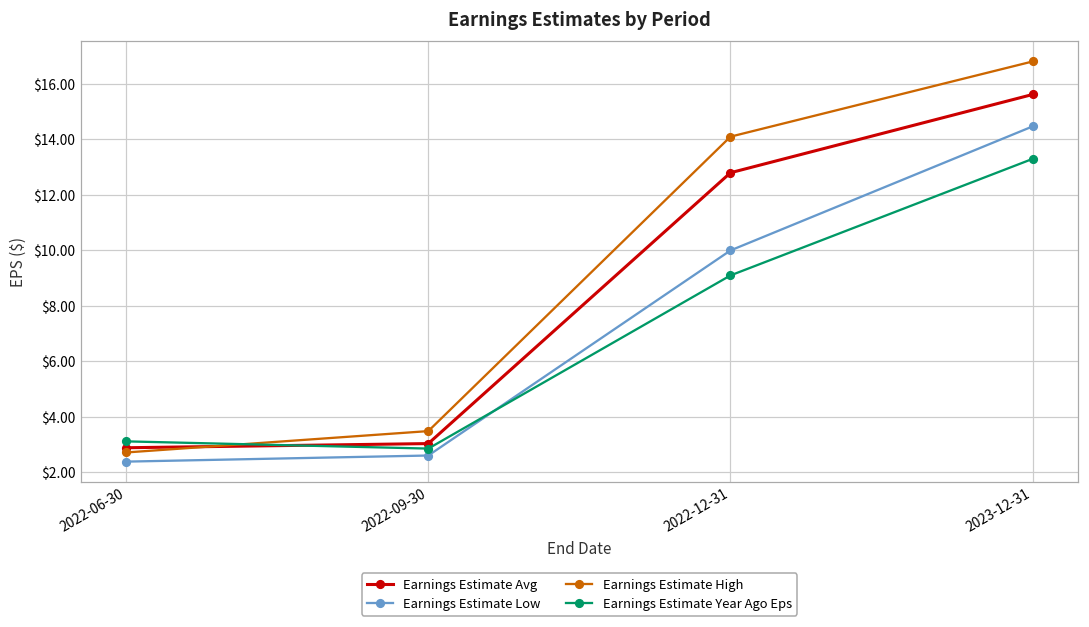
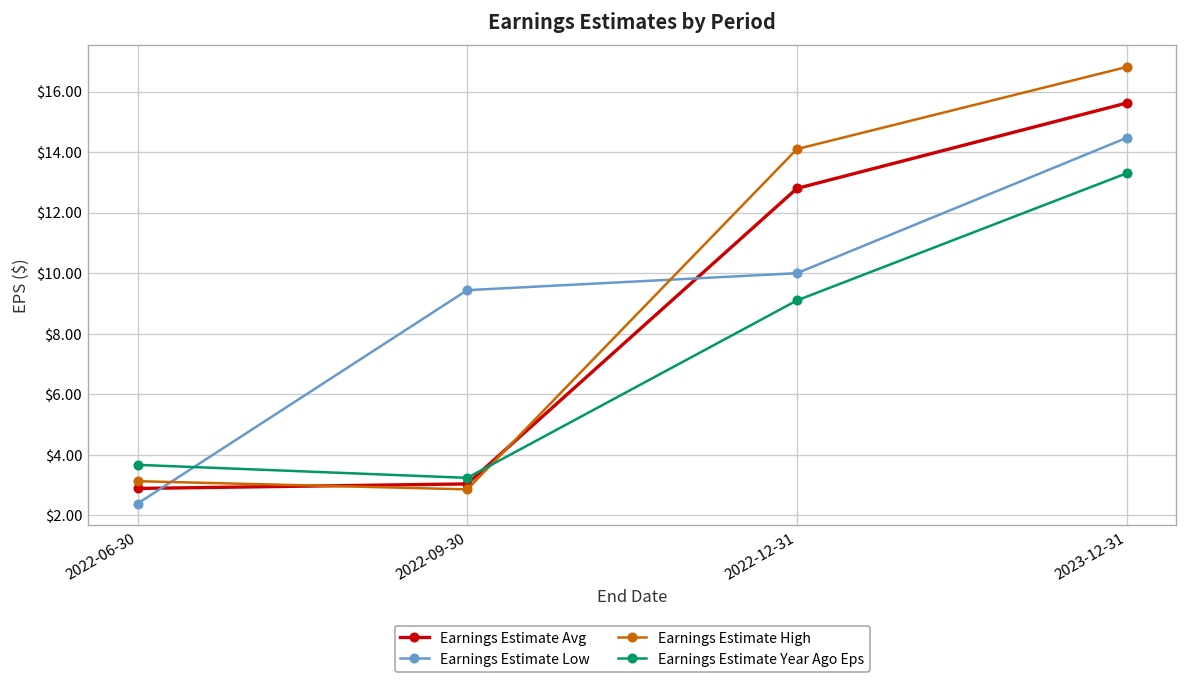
Earnings Estimate High, 2022-06-30: $2.7 -> $3.1
Earnings Estimate Year Ago Eps, 2022-06-30: $3.1 -> $3.7
Earnings Estimate Low, 2022-09-30: $2.6 -> $9.4
Earnings Estimate High, 2022-09-30: $3.5 -> $2.9
Earnings Estimate Year Ago Eps, 2022-09-30: $2.9 -> $3.2
